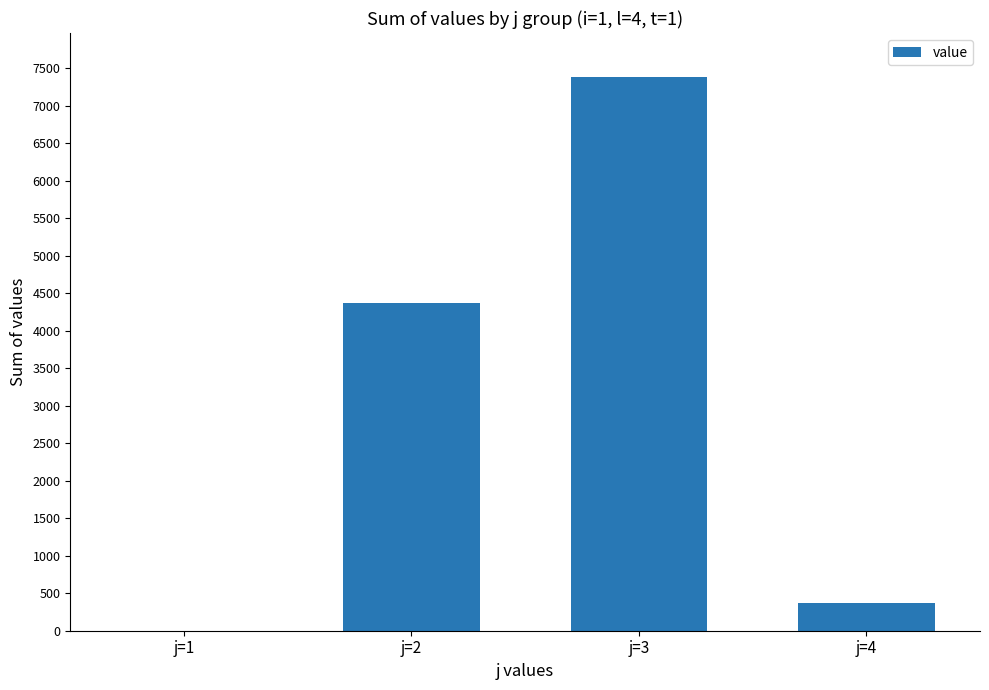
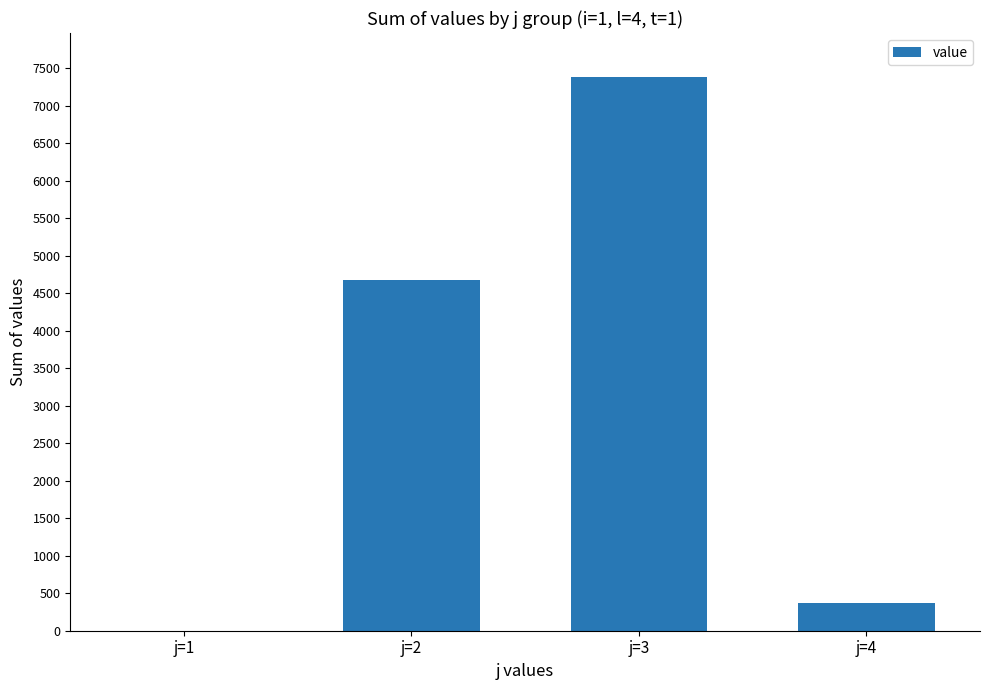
j=2: 4400 -> 4700
